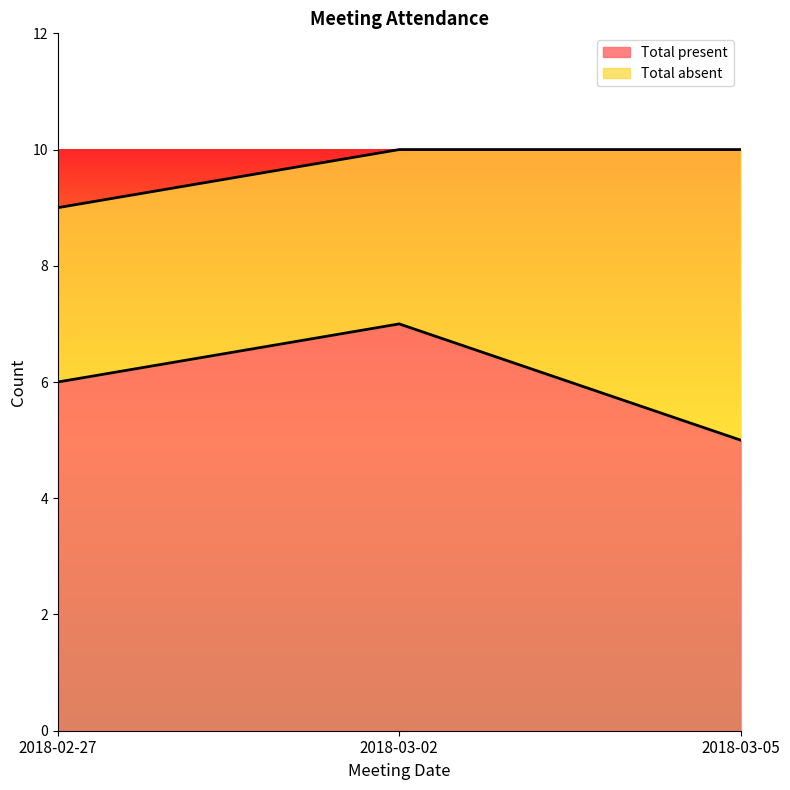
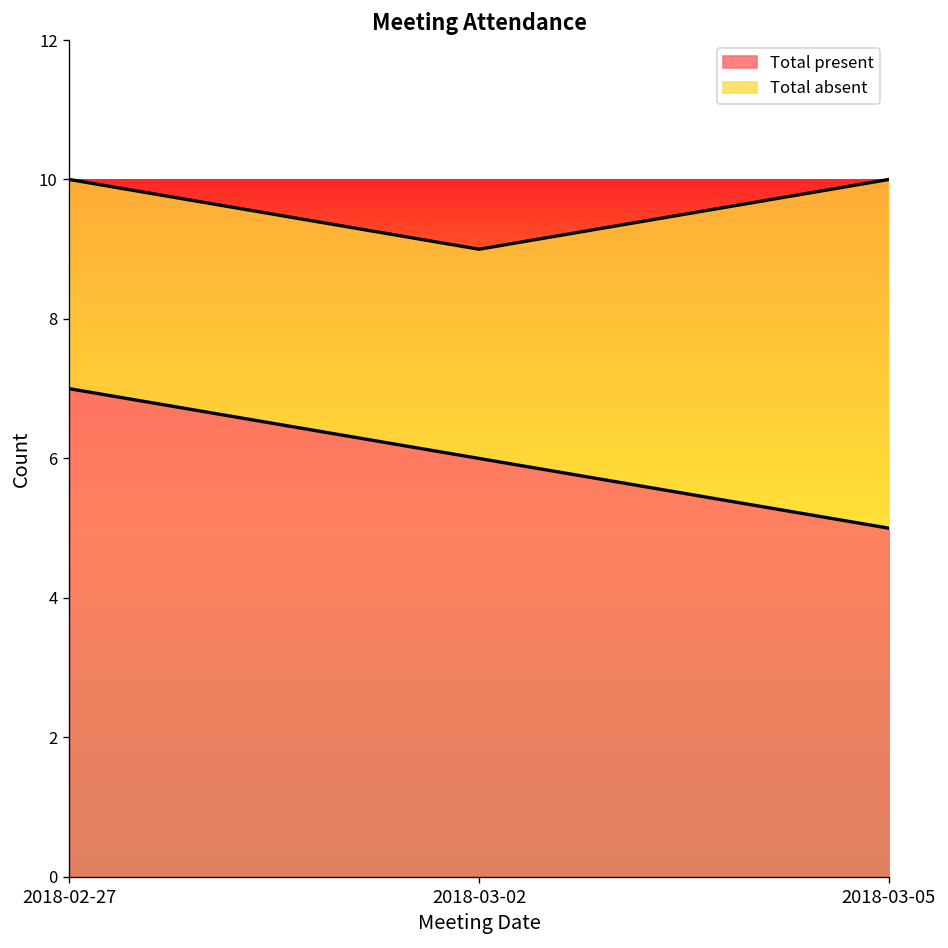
Total present, 2018-02-27: 6 -> 7
Total present, 2018-03-02: 7 -> 6
